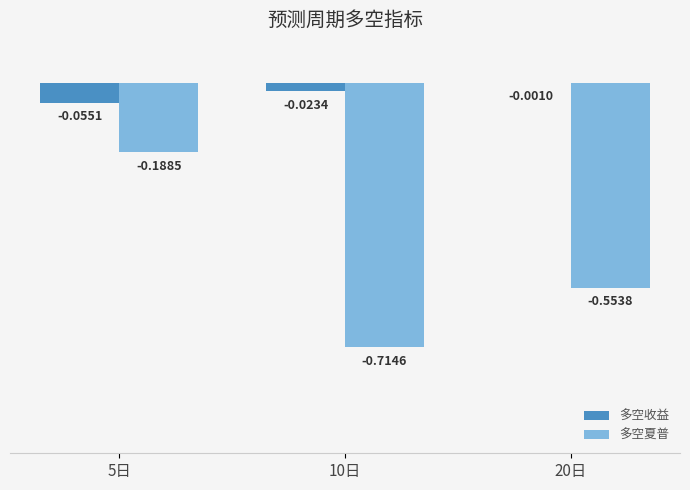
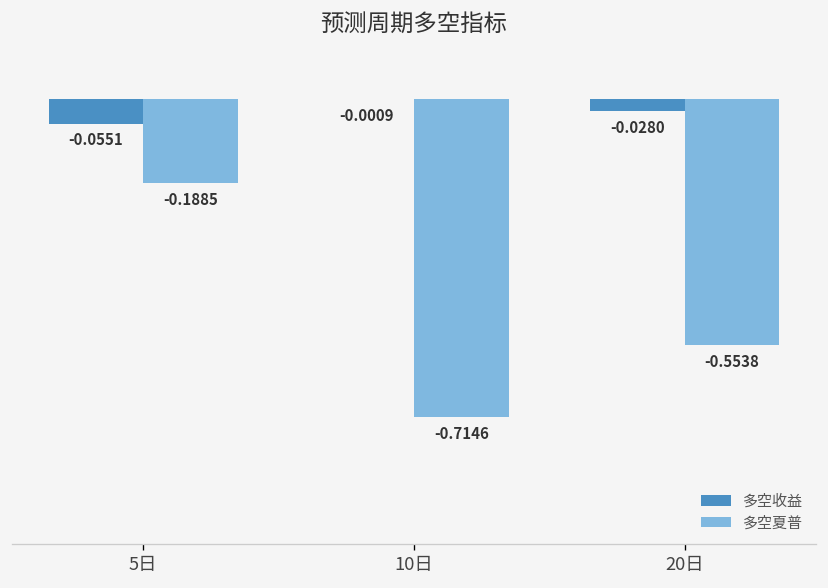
多空收益, 10日: -0.0234 -> -0.0009
多空收益, 20日: -0.0010 -> -0.0280
